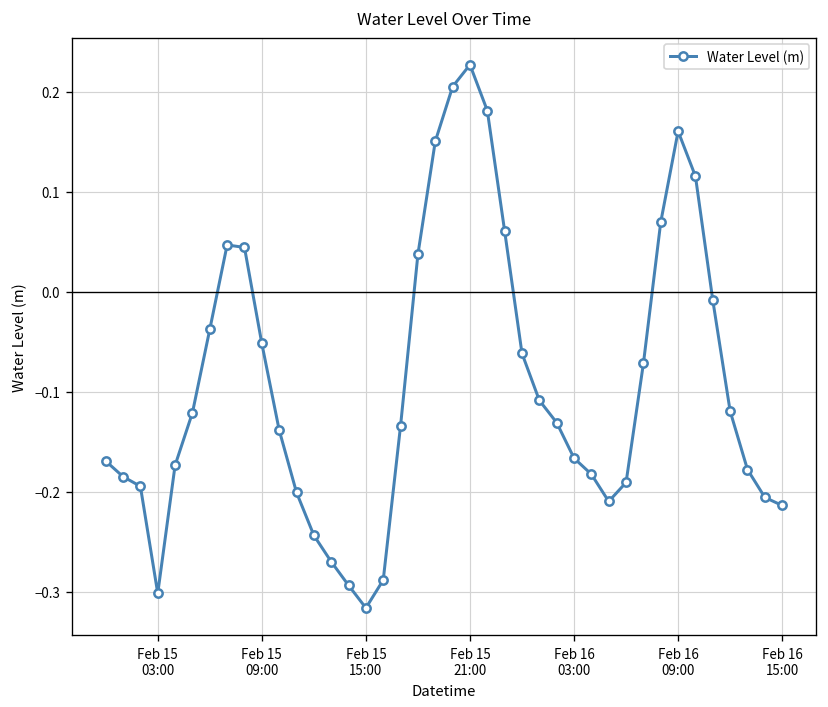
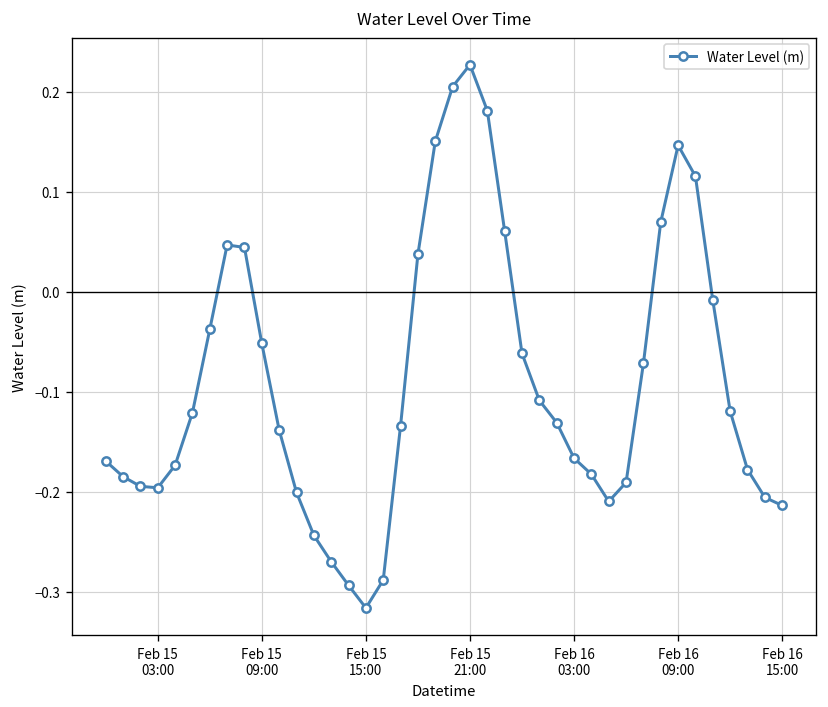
Feb 15 03:00: -0.30 -> -0.20
Feb 16 09:00: 0.16 -> 0.15
